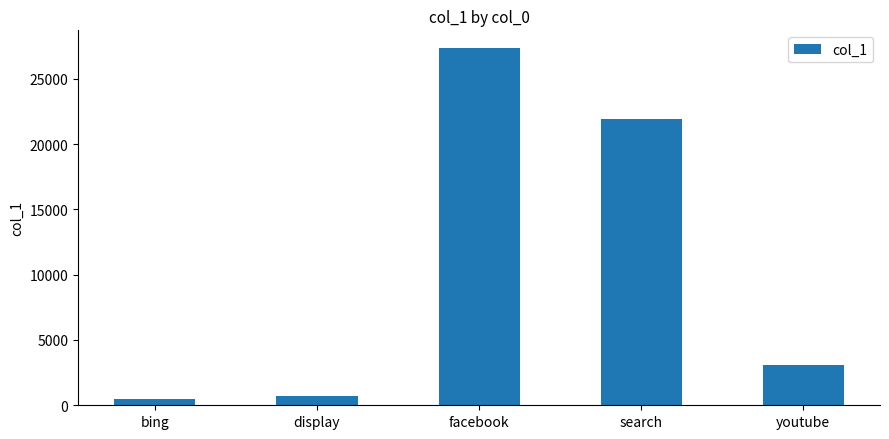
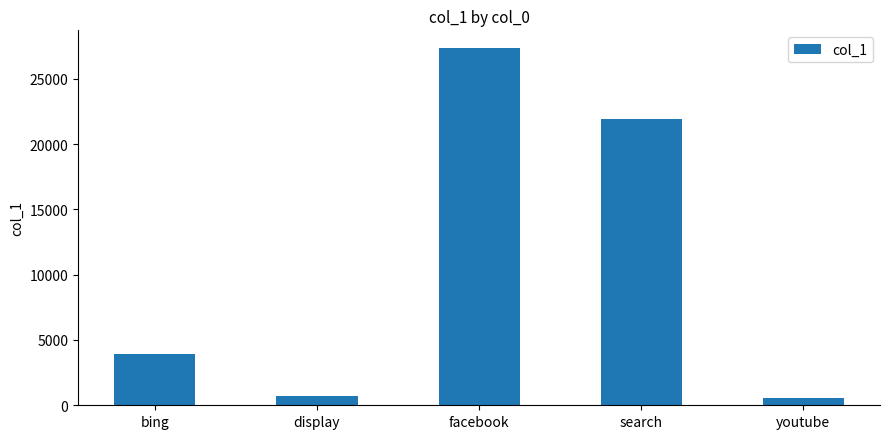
bing: 500 -> 3900
youtube: 3100 -> 600
